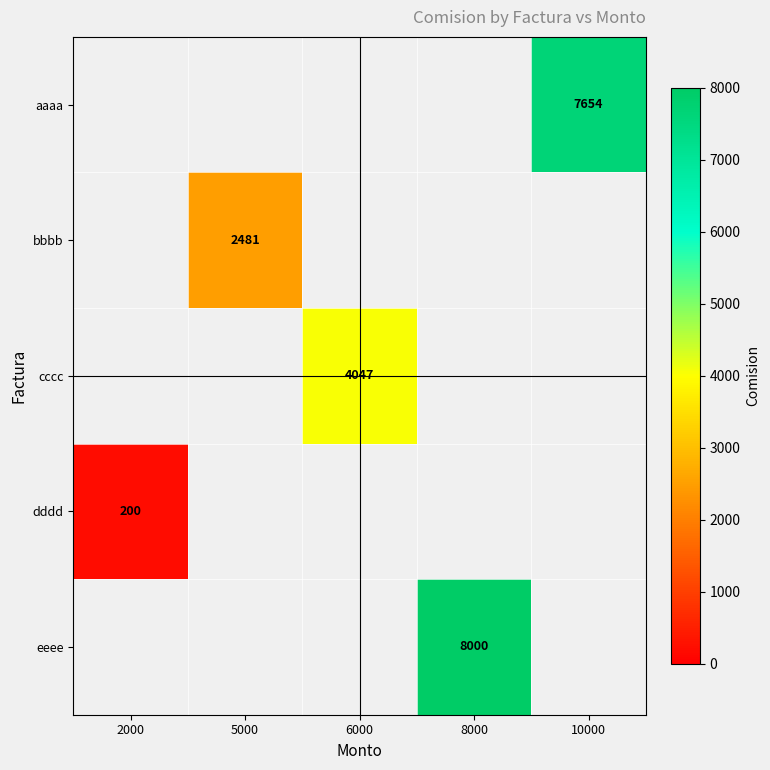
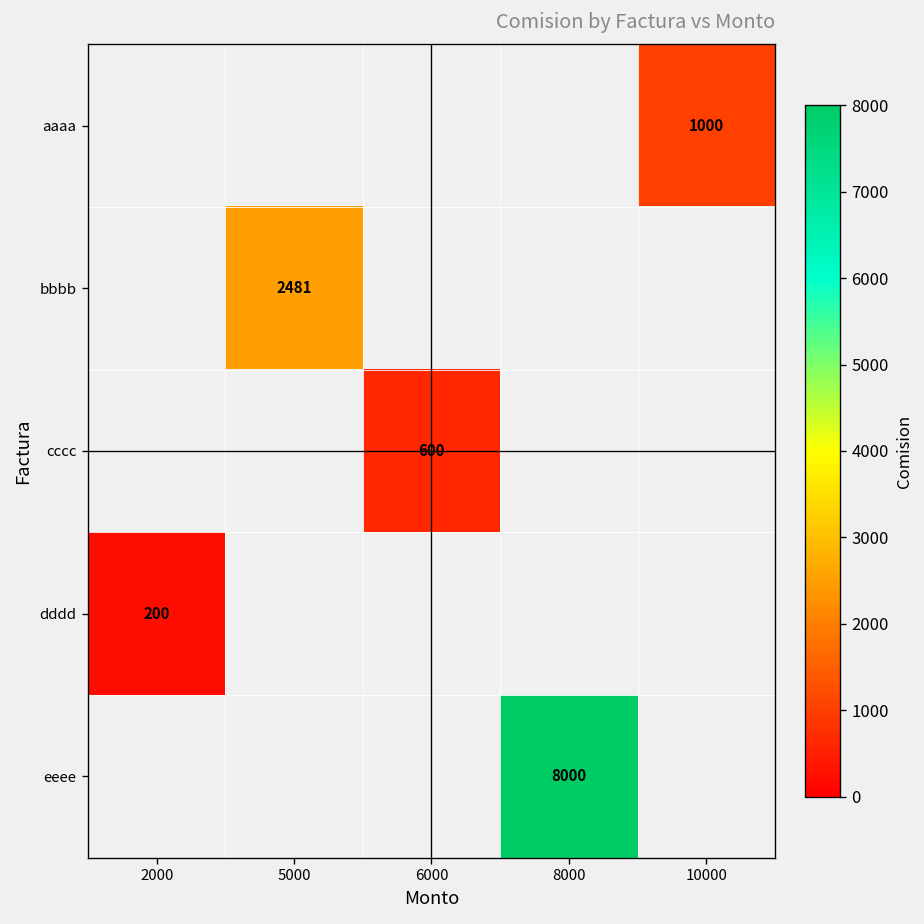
aaaa, 10000: 7654 -> 1000
cccc, 6000: 4047 -> 600
